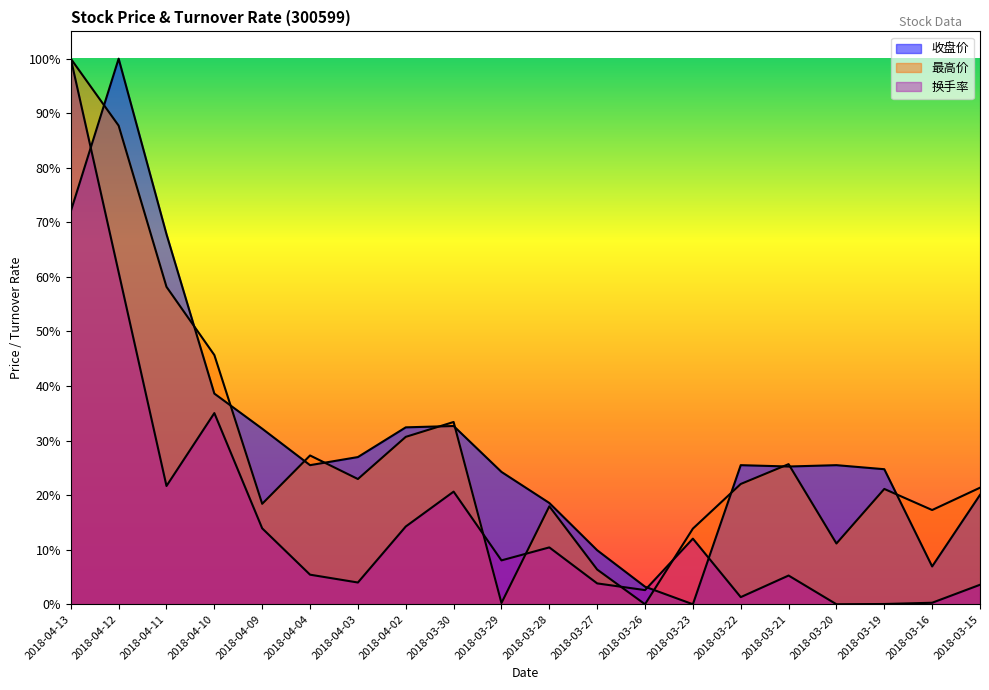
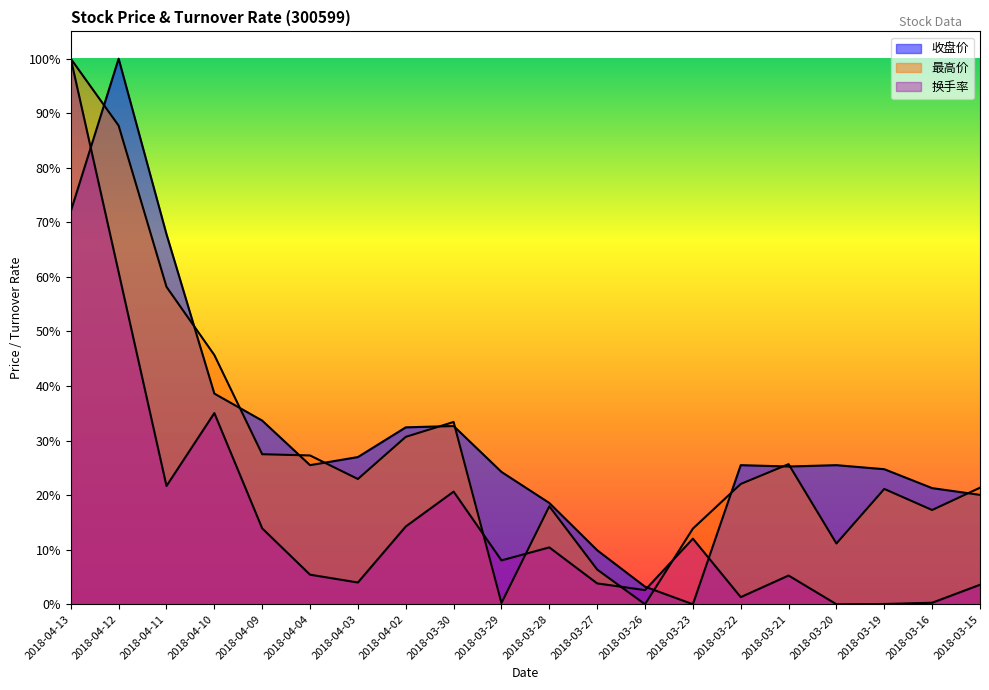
收盘价, 2018-04-09: 32% -> 34%
最高价, 2018-04-09: 18% -> 27%
收盘价, 2018-03-16: 7% -> 21%
